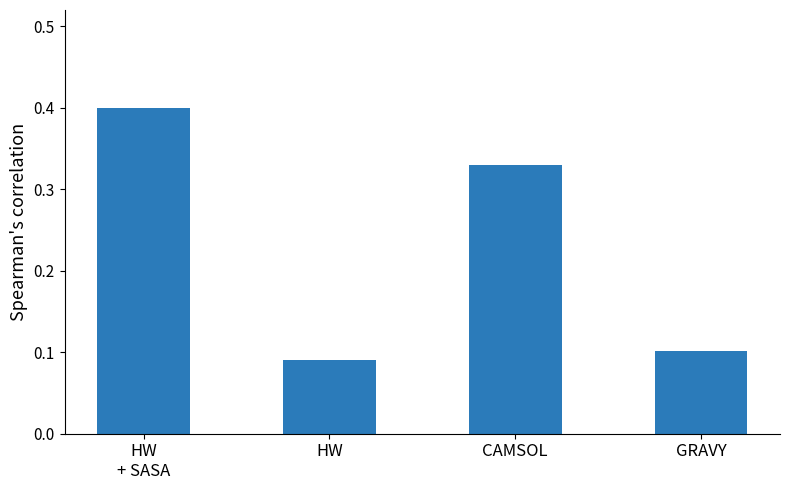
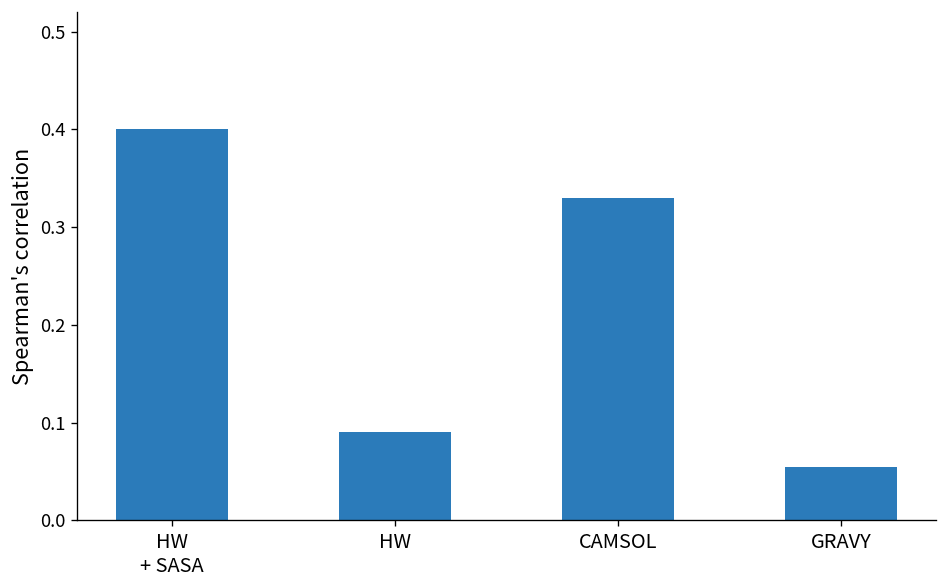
GRAVY: 0.10 -> 0.06
